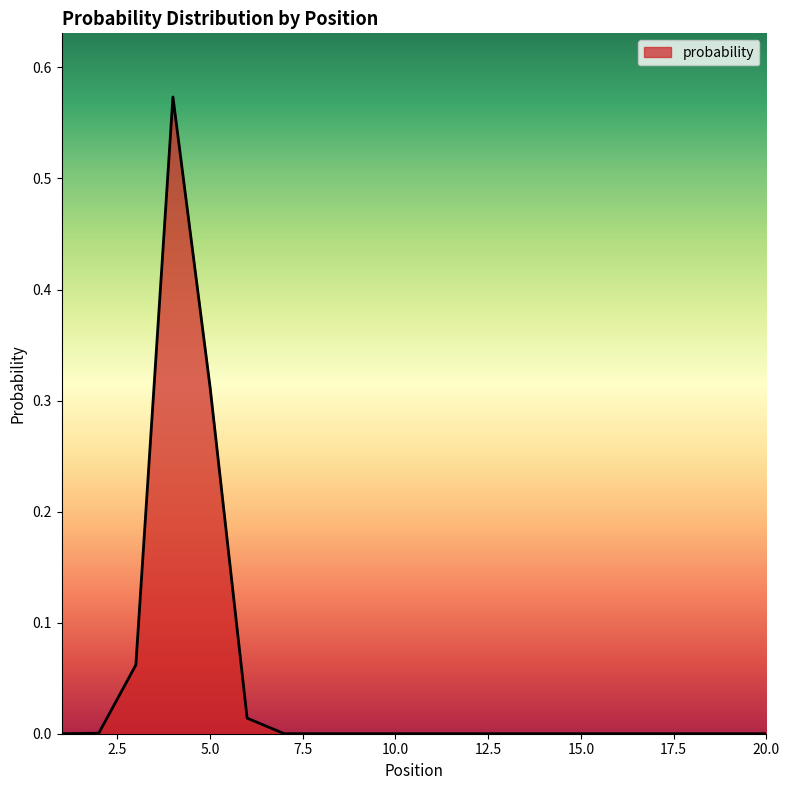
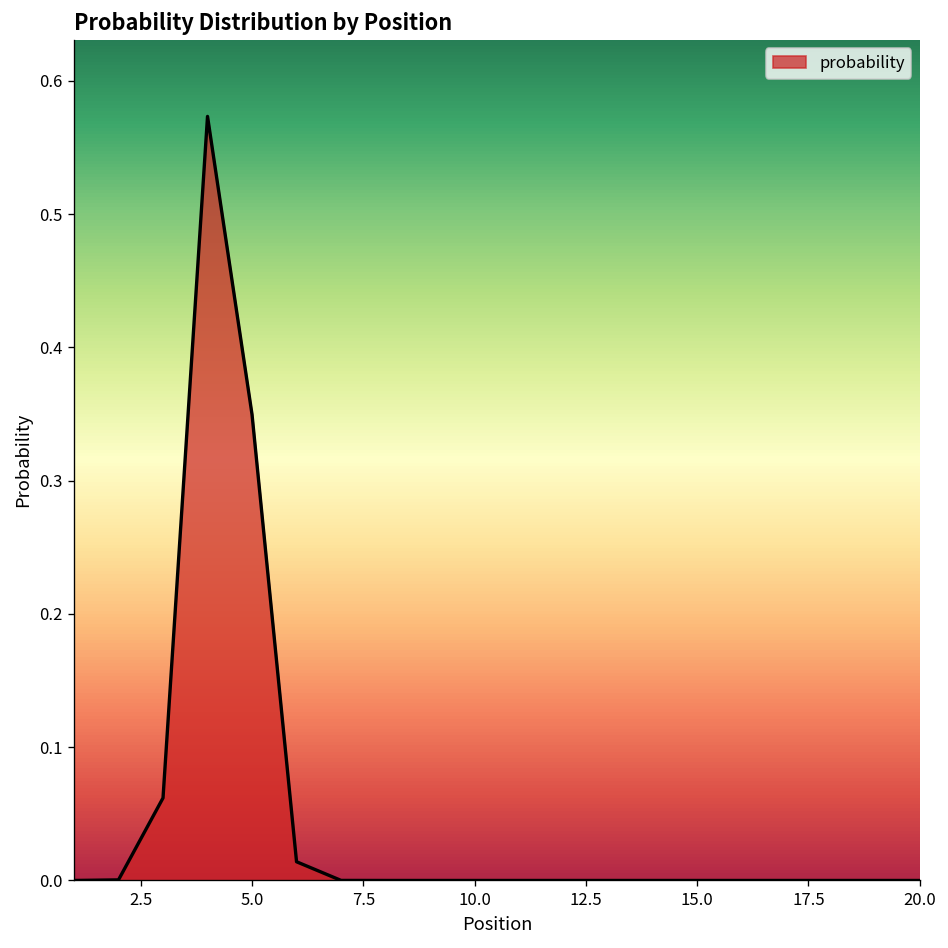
5.0: 0.312 -> 0.350
